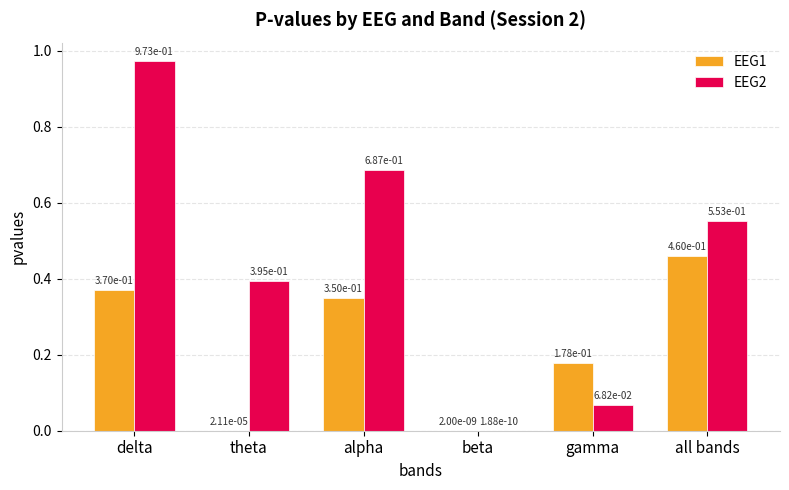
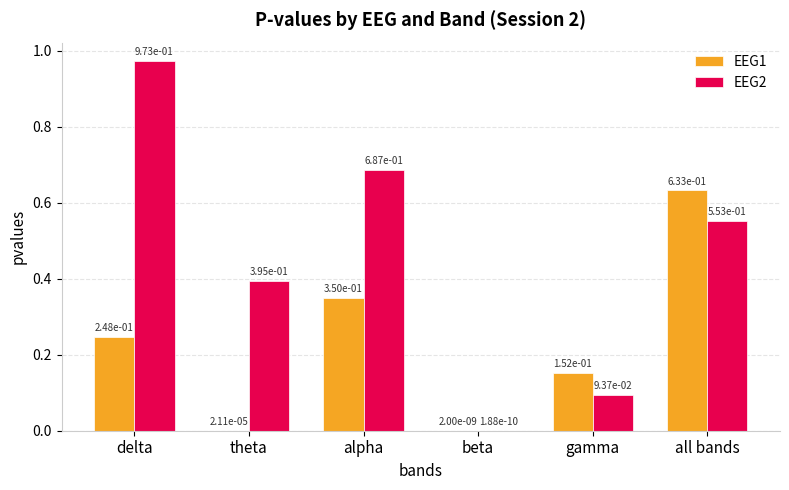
EEG1, delta: 3.70e-01 -> 2.48e-01
EEG1, gamma: 1.78e-01 -> 1.52e-01
EEG2, gamma: 6.82e-02 -> 9.37e-02
EEG1, all bands: 4.60e-01 -> 6.33e-01
